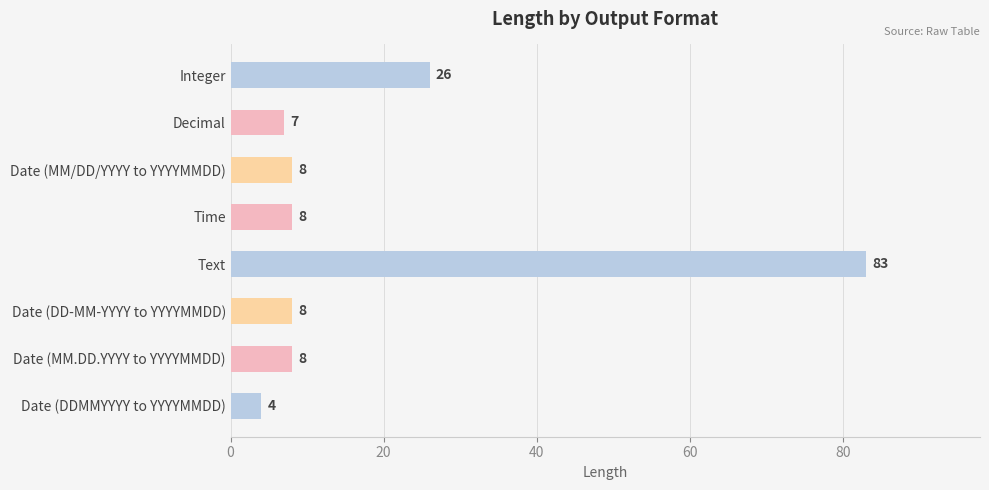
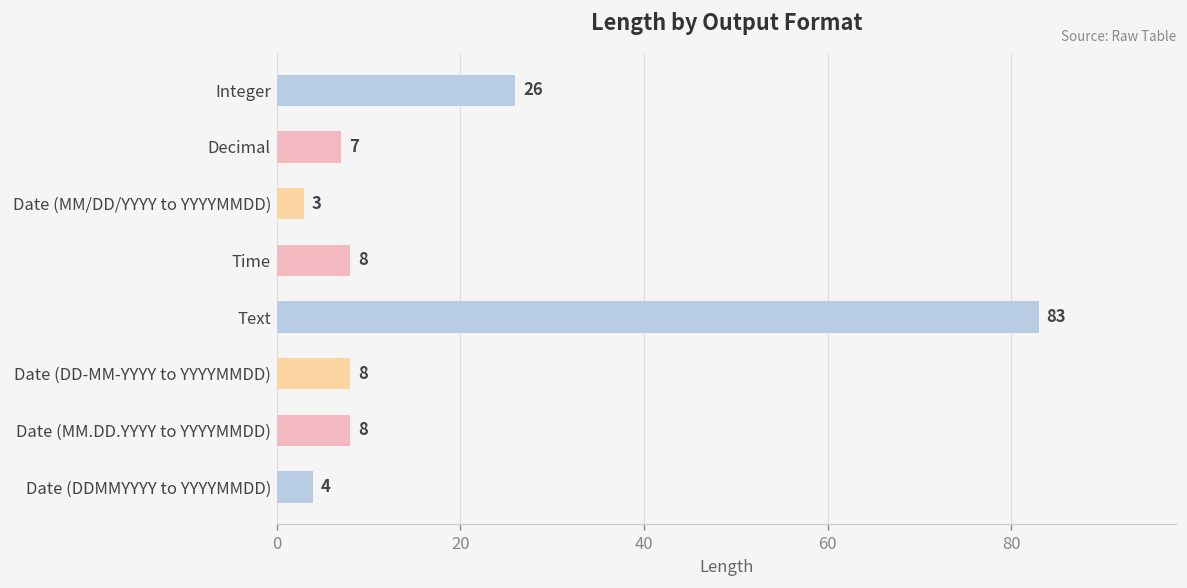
Date (MM/DD/YYYY to YYYYMMDD): 8 -> 3
